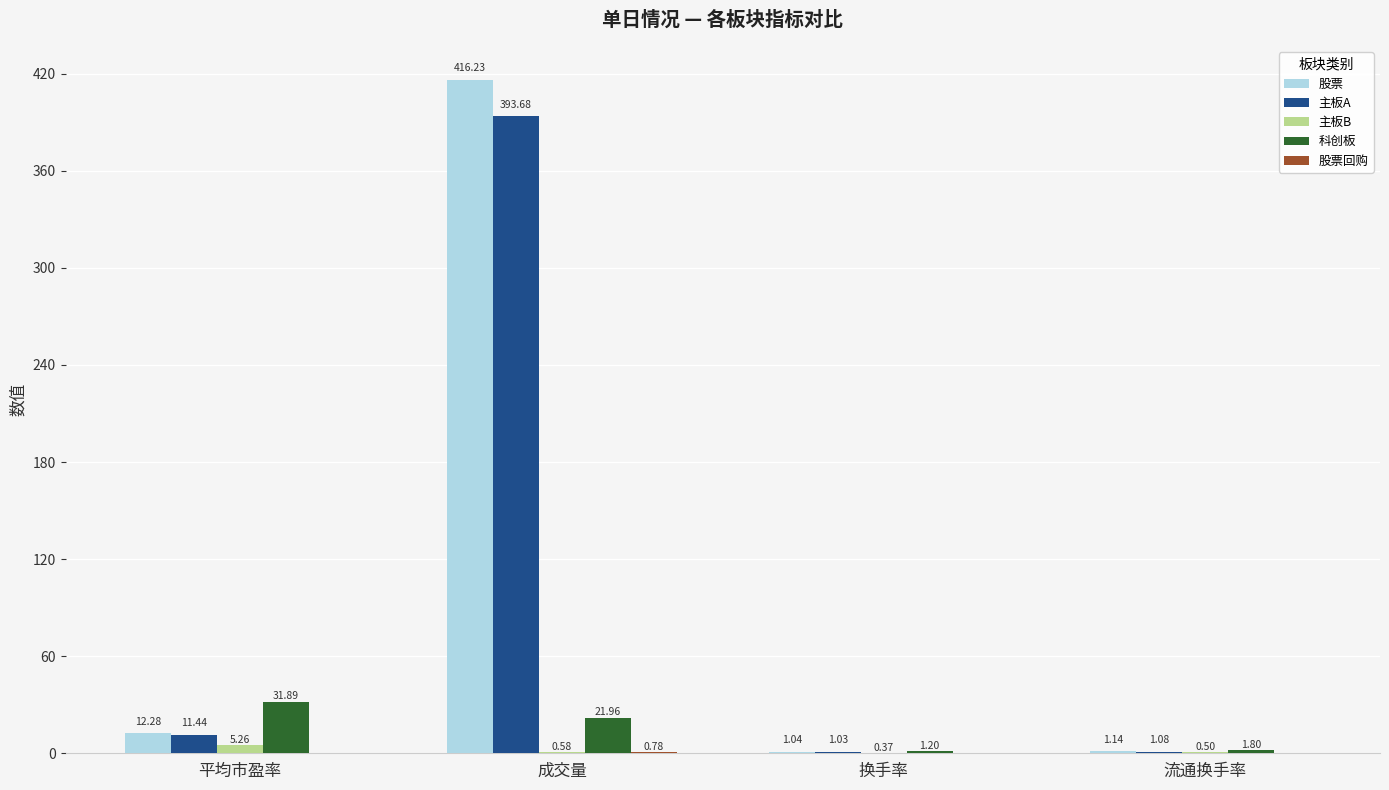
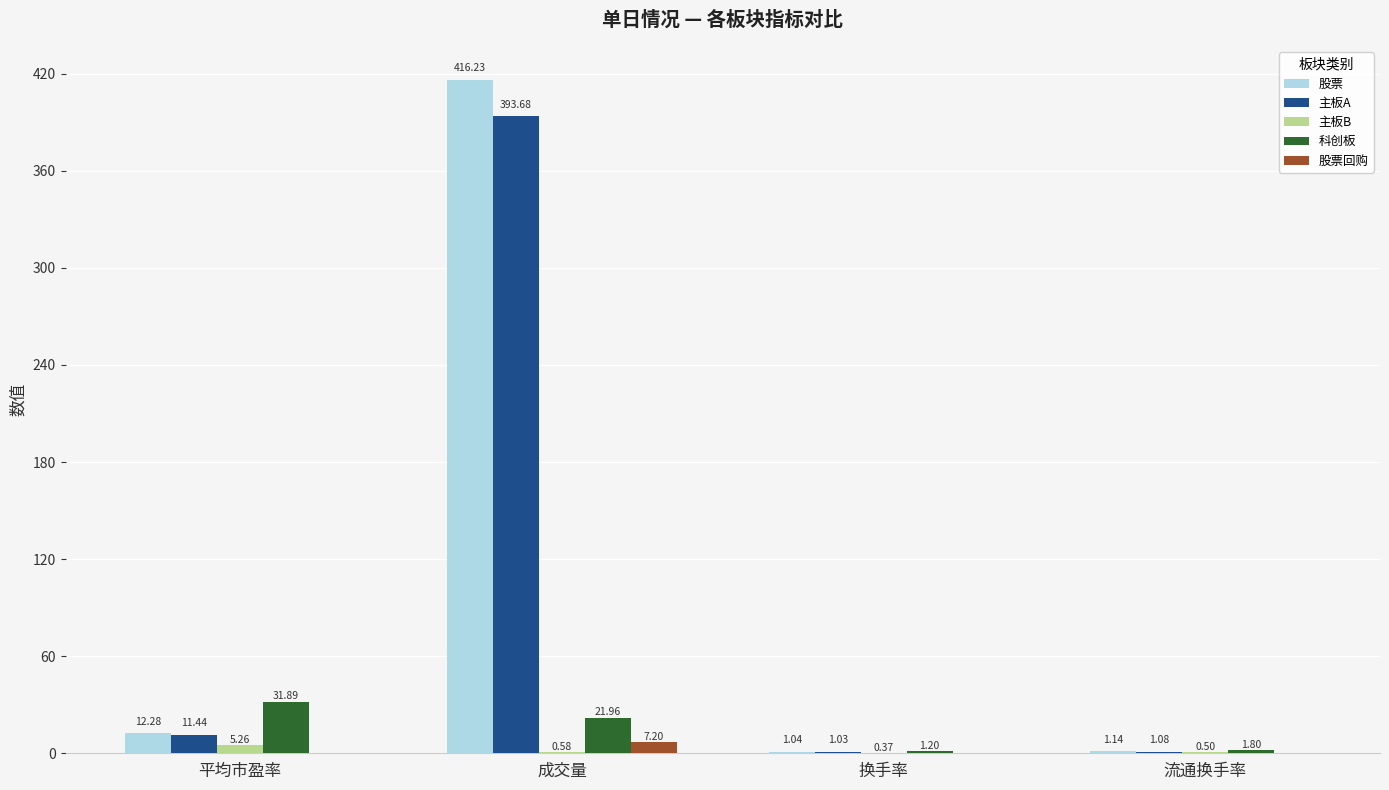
股票回购, 成交量: 0.78 -> 7.20
